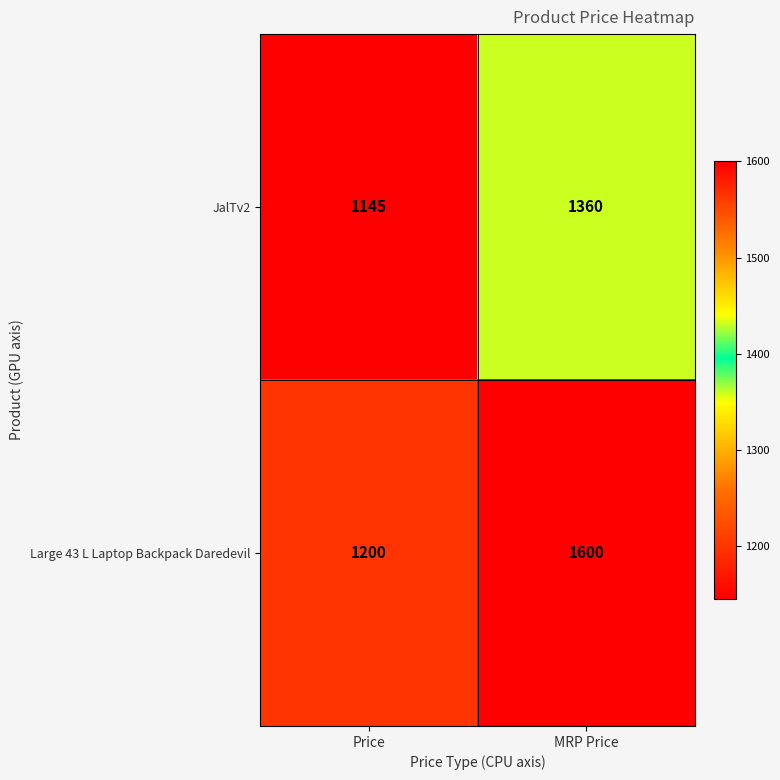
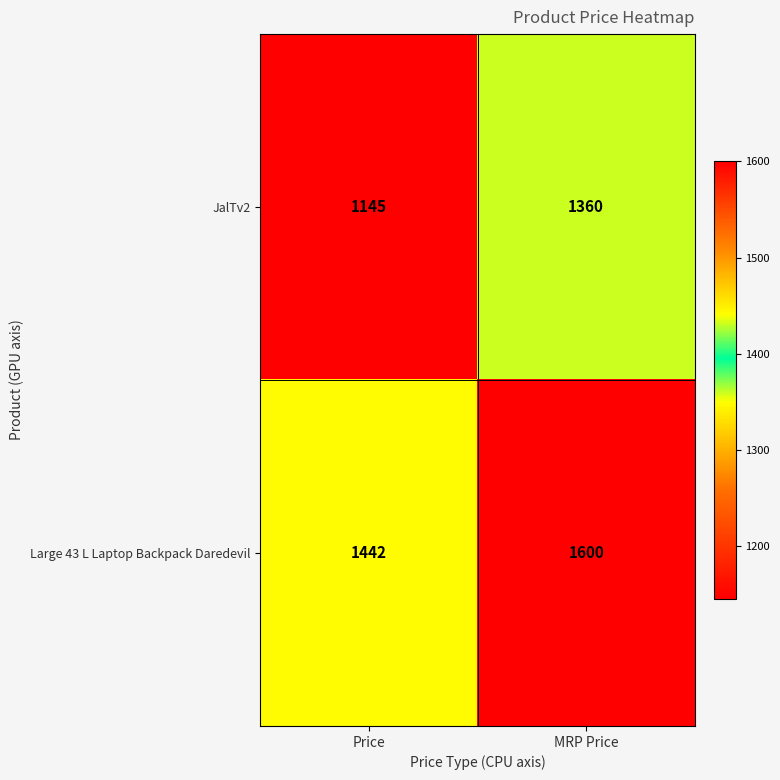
Large 43 L Laptop Backpack Daredevil, Price: 1200 -> 1442
